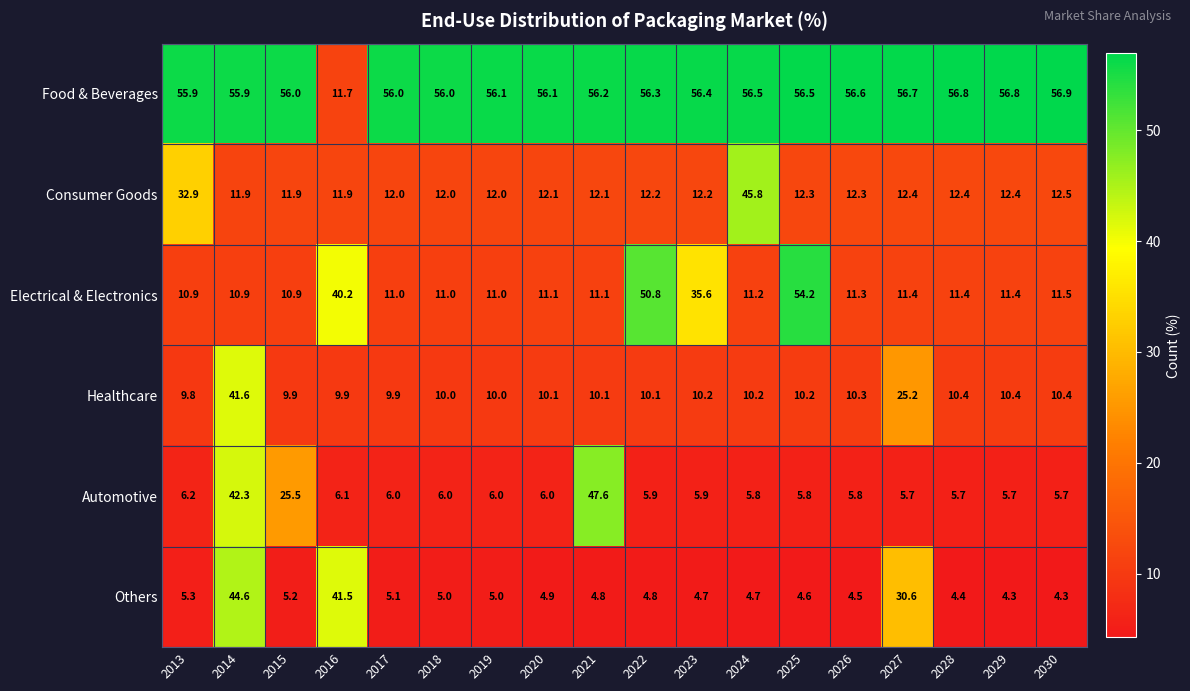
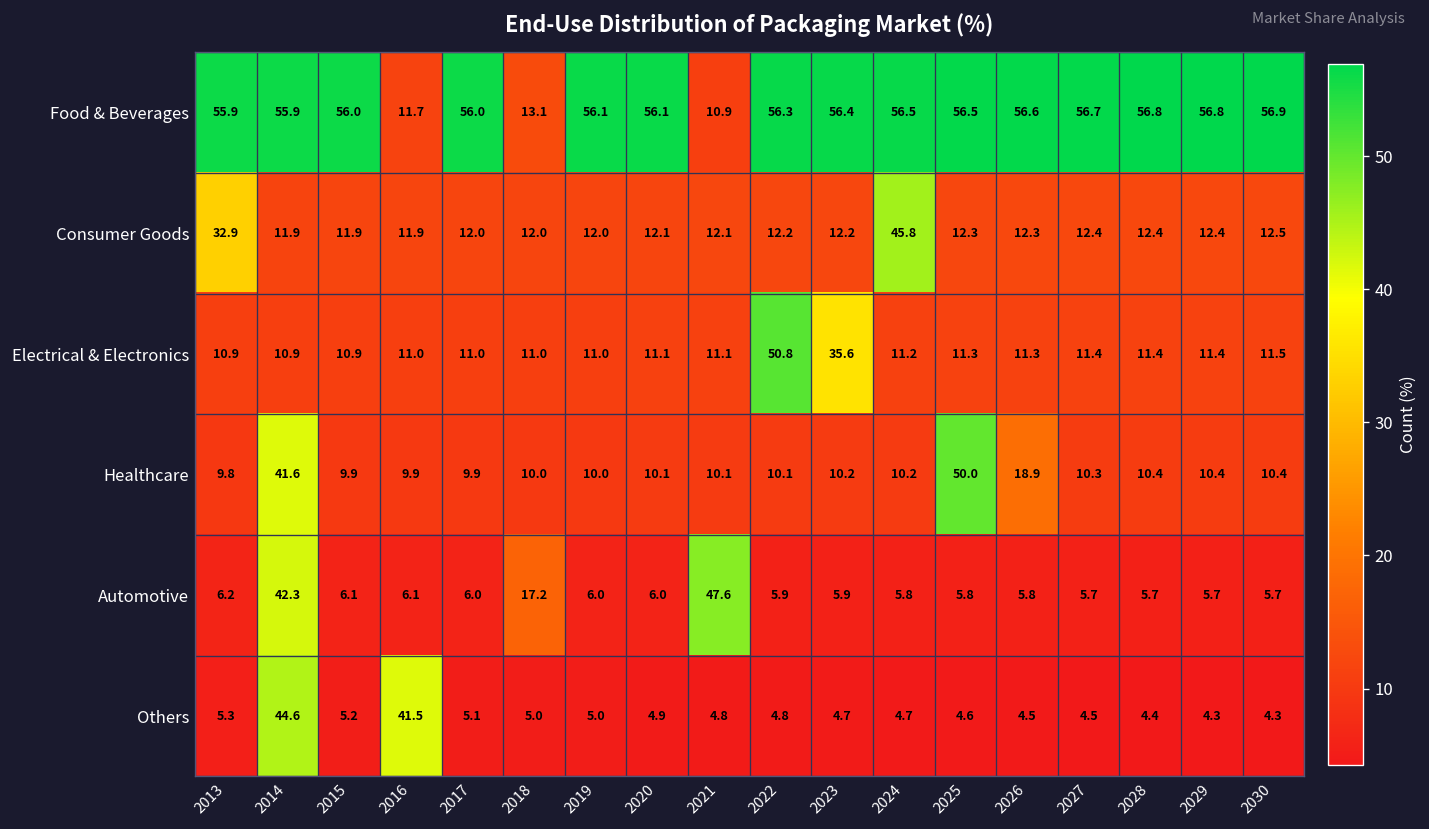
Food & Beverages, 2018: 56.0 -> 13.1
Food & Beverages, 2021: 56.2 -> 10.9
Electrical & Electronics, 2016: 40.2 -> 11.0
Electrical & Electronics, 2025: 54.2 -> 11.3
Healthcare, 2025: 10.2 -> 50.0
Healthcare, 2026: 10.3 -> 18.9
Healthcare, 2027: 25.2 -> 10.3
Automotive, 2015: 25.5 -> 6.1
Automotive, 2018: 6.0 -> 17.2
Others, 2027: 30.6 -> 4.5
